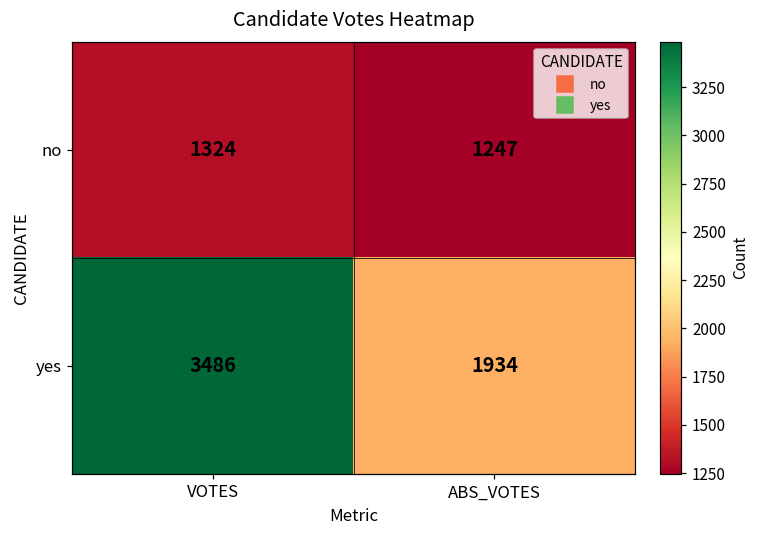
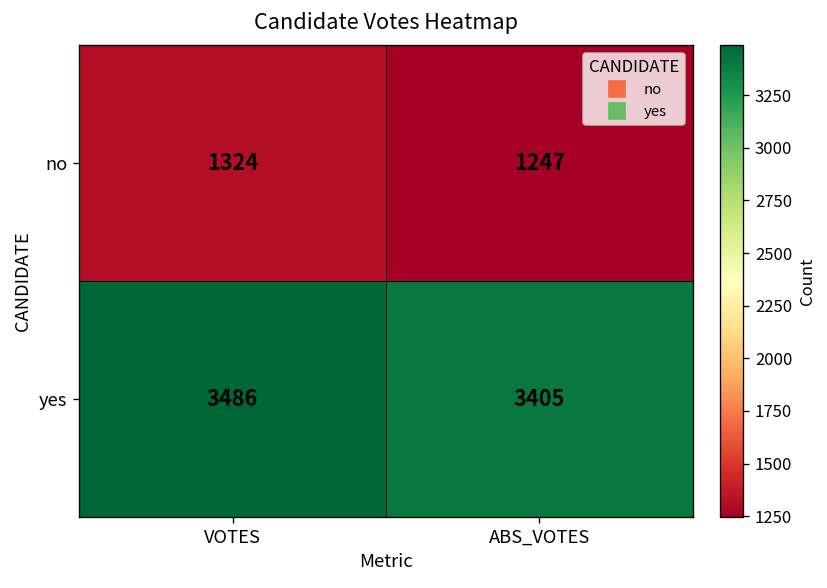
yes, ABS_VOTES: 1934 -> 3405
